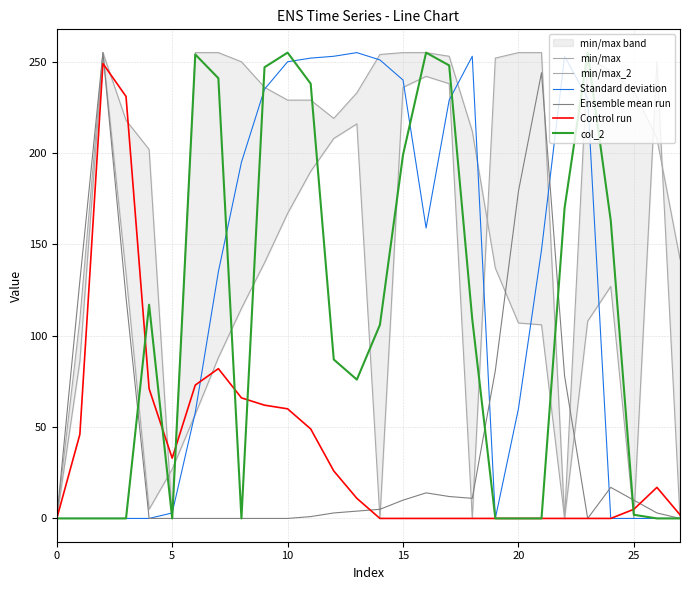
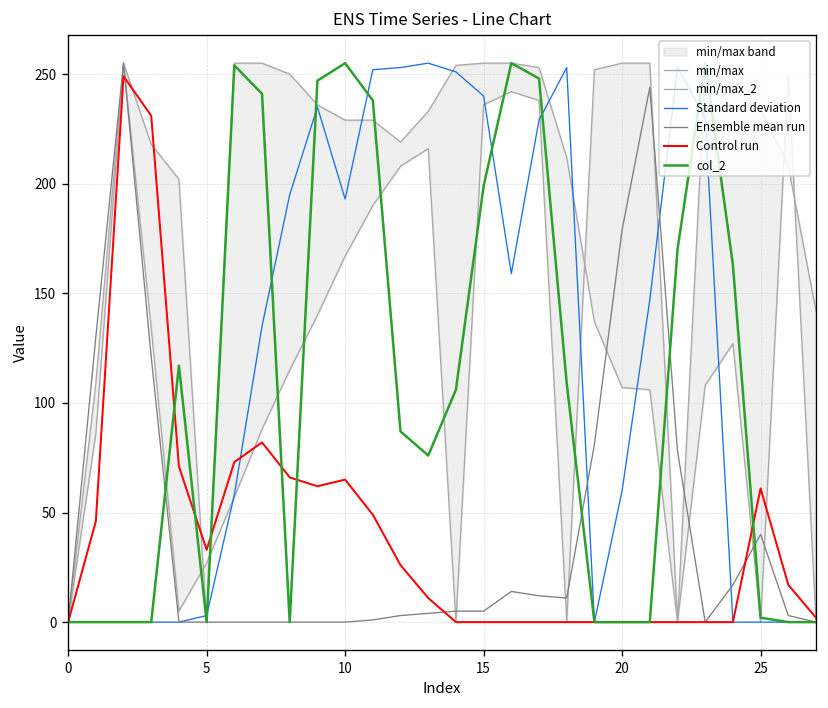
Standard deviation, 10: 250 -> 193
Control run, 10: 60 -> 65
Ensemble mean run, 15: 10 -> 5
Ensemble mean run, 25: 10 -> 40
Control run, 25: 5 -> 61
